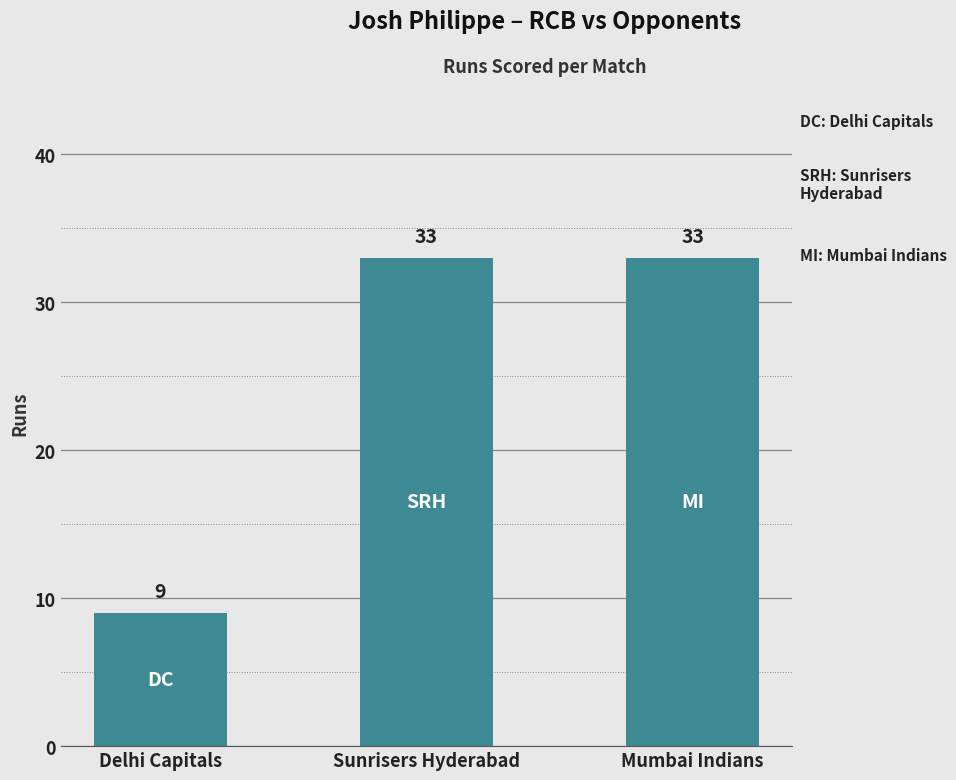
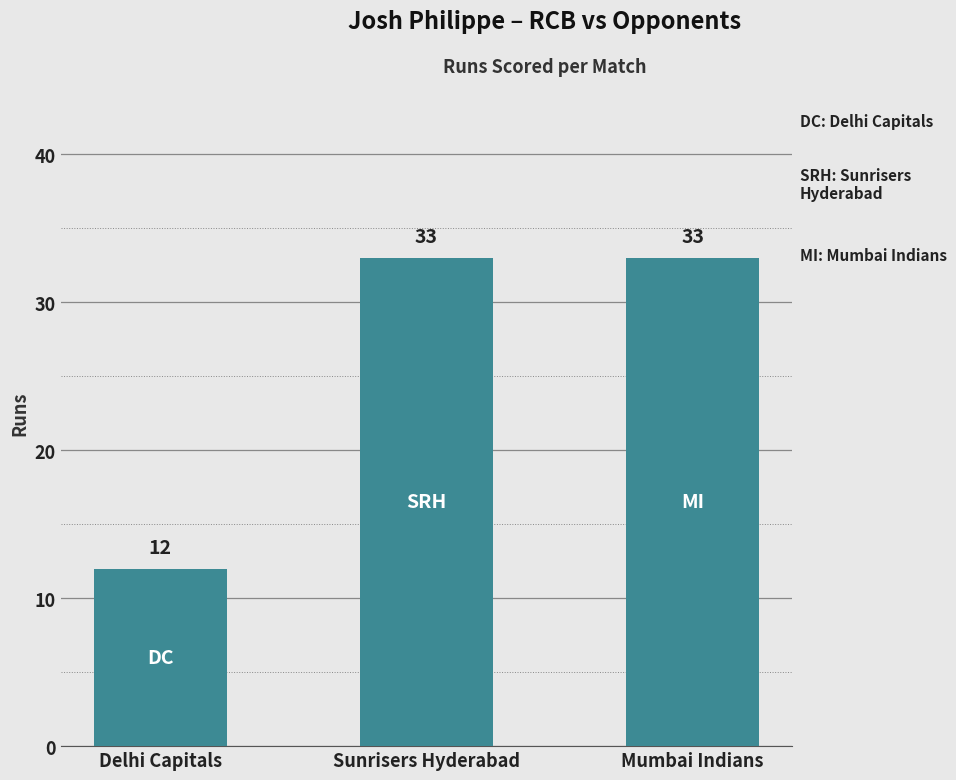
Delhi Capitals: 9 -> 12
